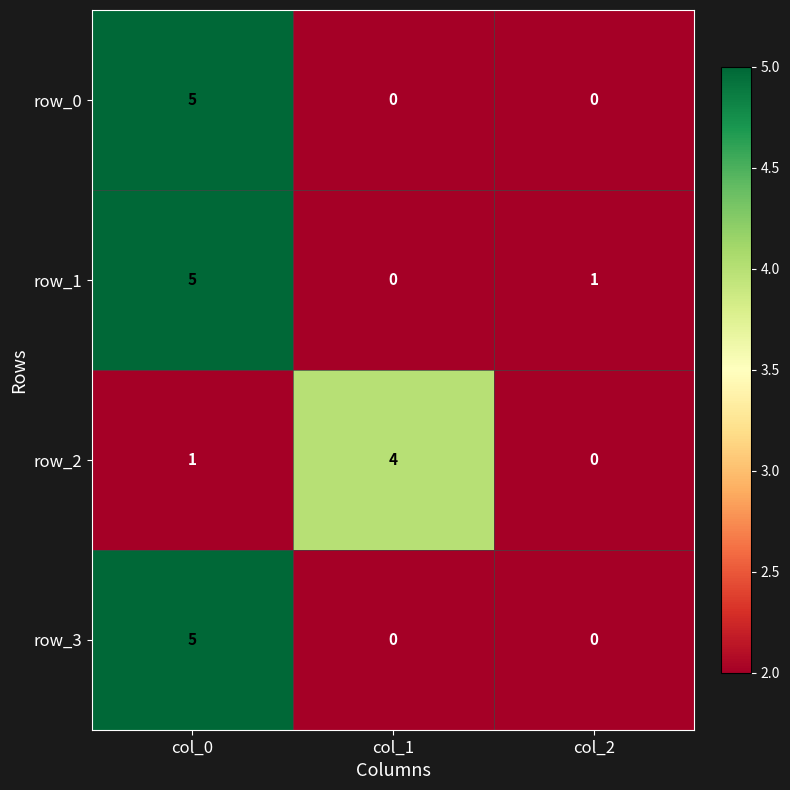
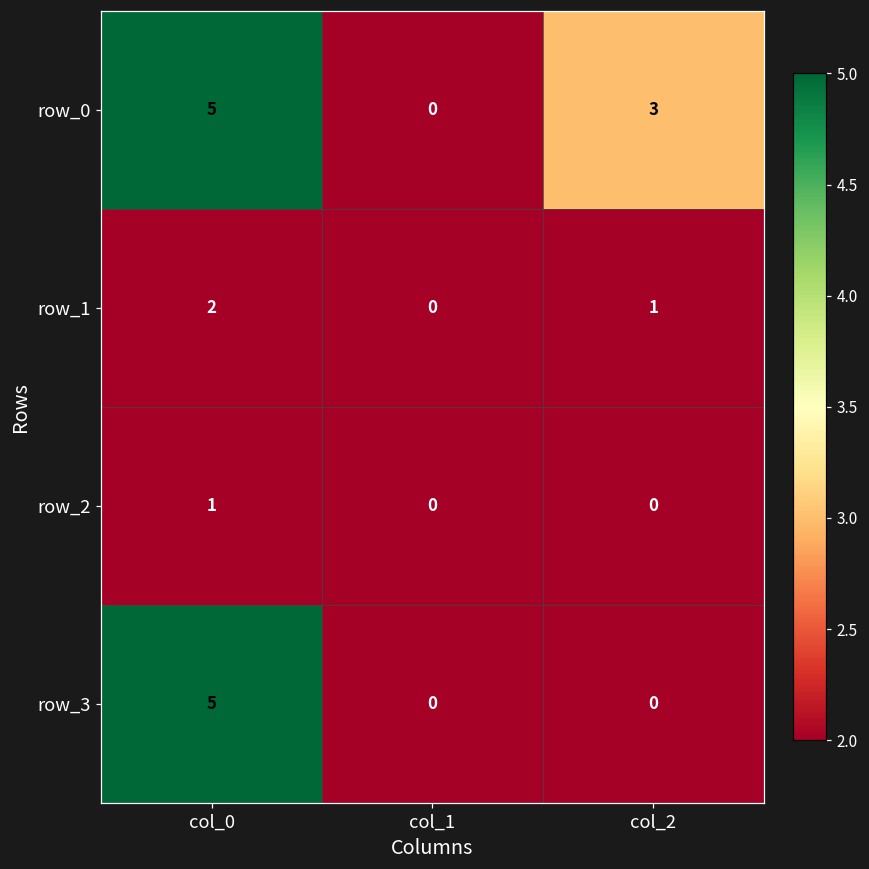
row_0, col_2: 0 -> 3
row_1, col_0: 5 -> 2
row_2, col_1: 4 -> 0
